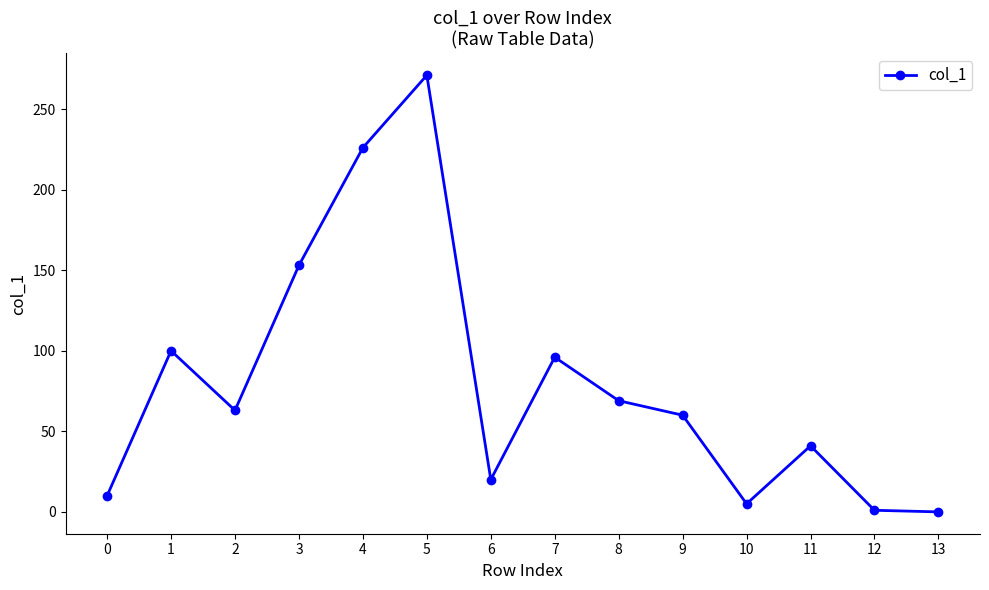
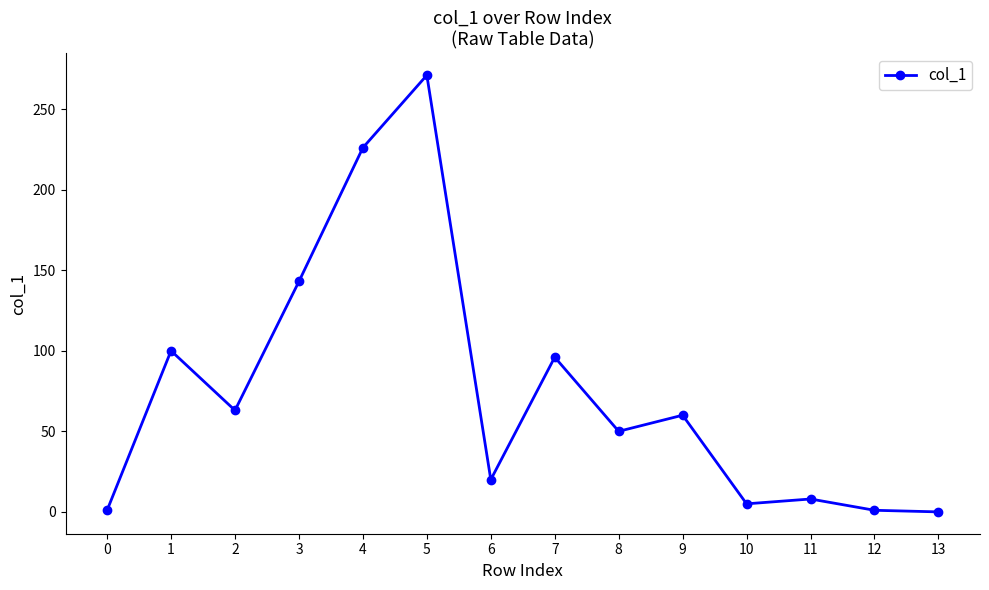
0: 10 -> 1
3: 153 -> 143
8: 69 -> 50
11: 41 -> 8
